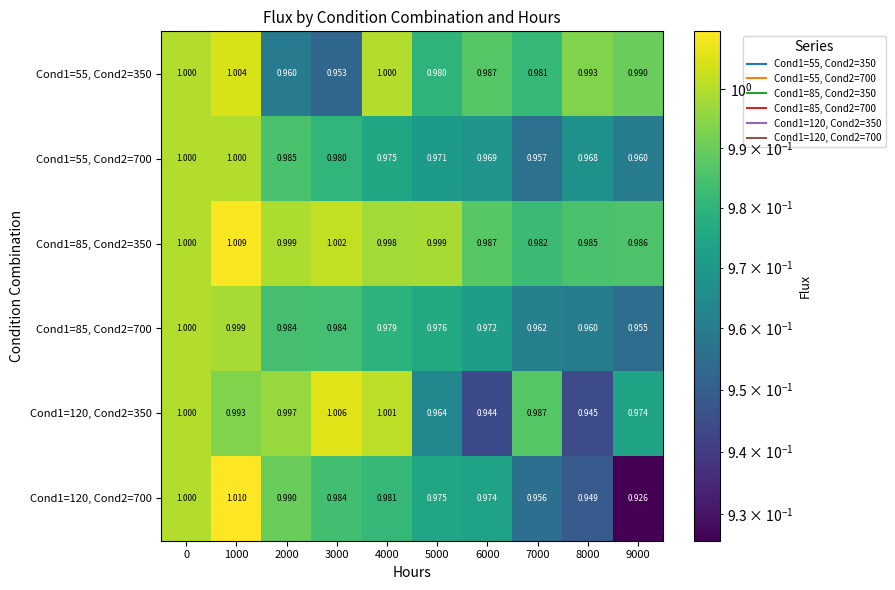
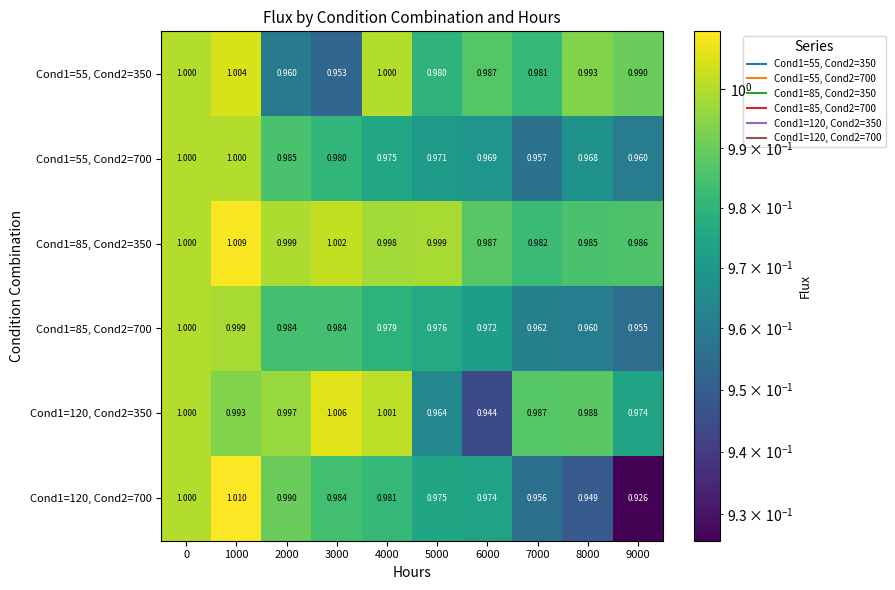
Cond1=120, Cond2=350, 8000: 0.945 -> 0.988
